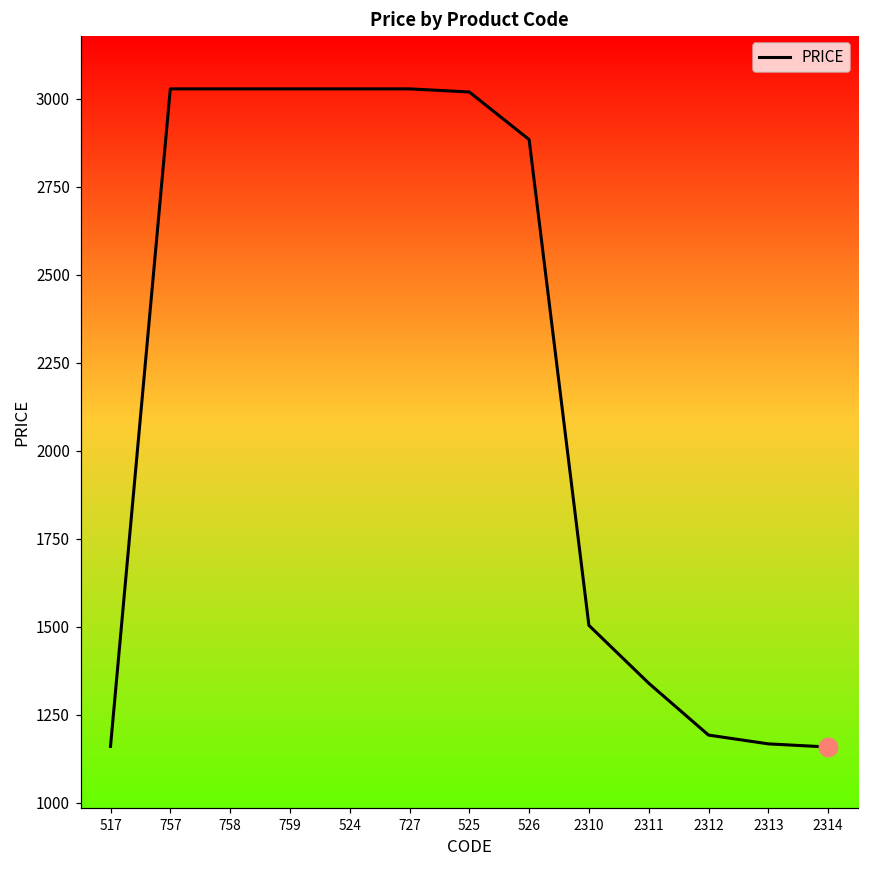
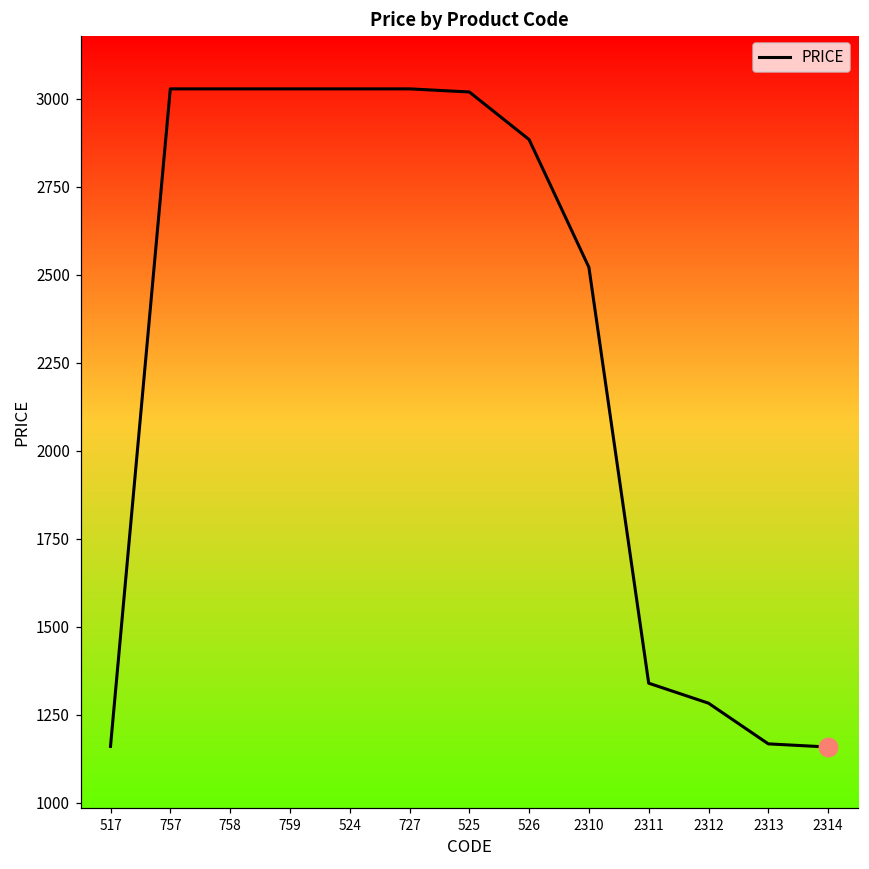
PRICE, 2310: 1500 -> 2520
PRICE, 2312: 1190 -> 1280
